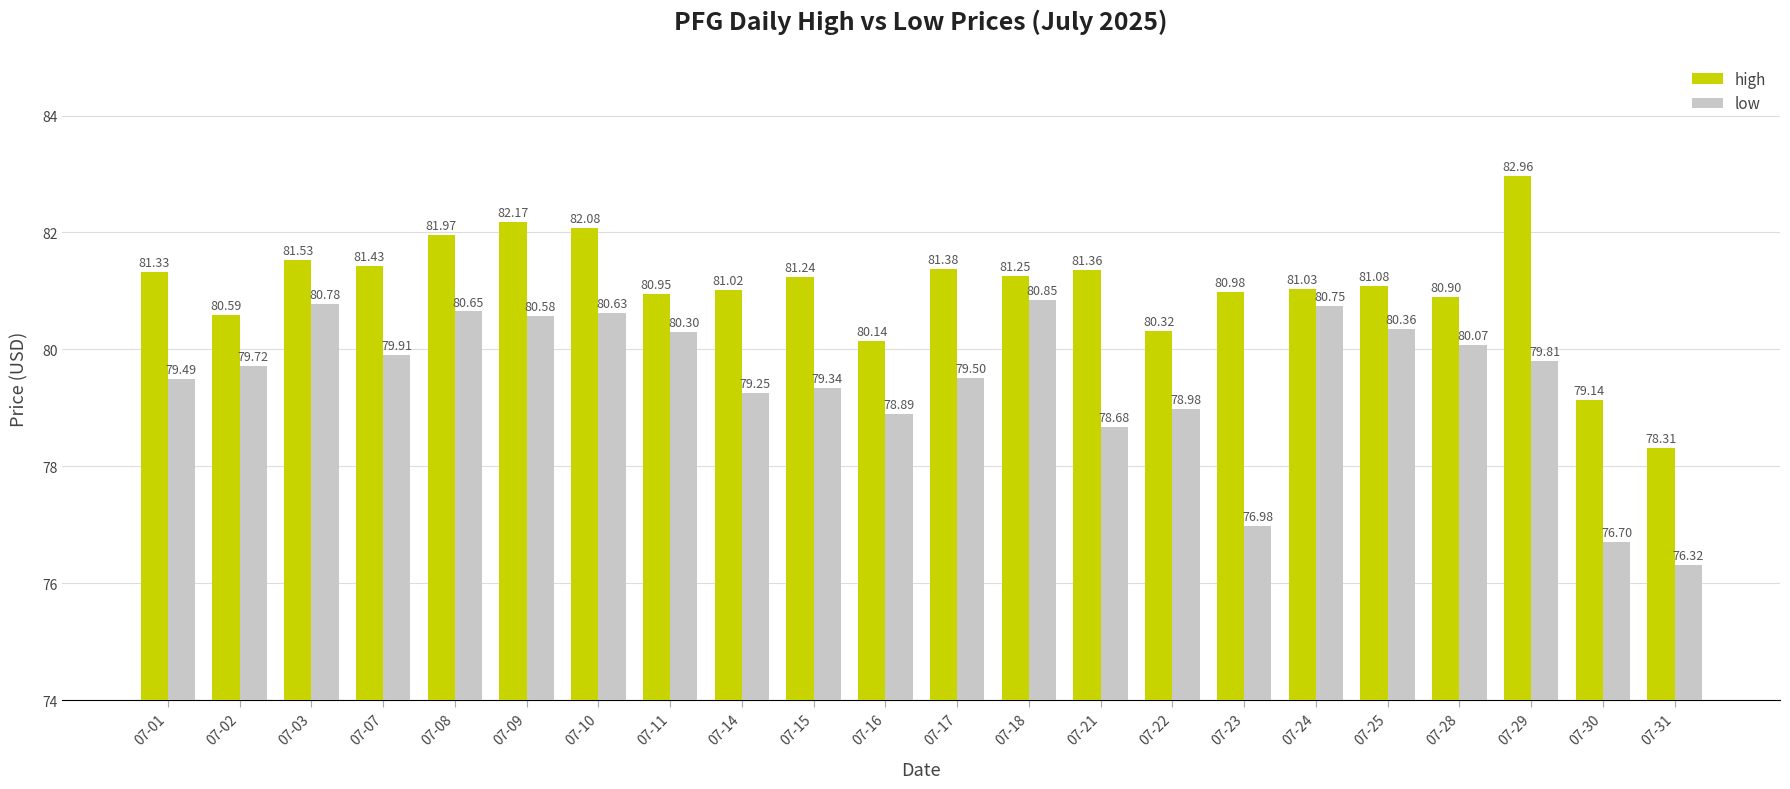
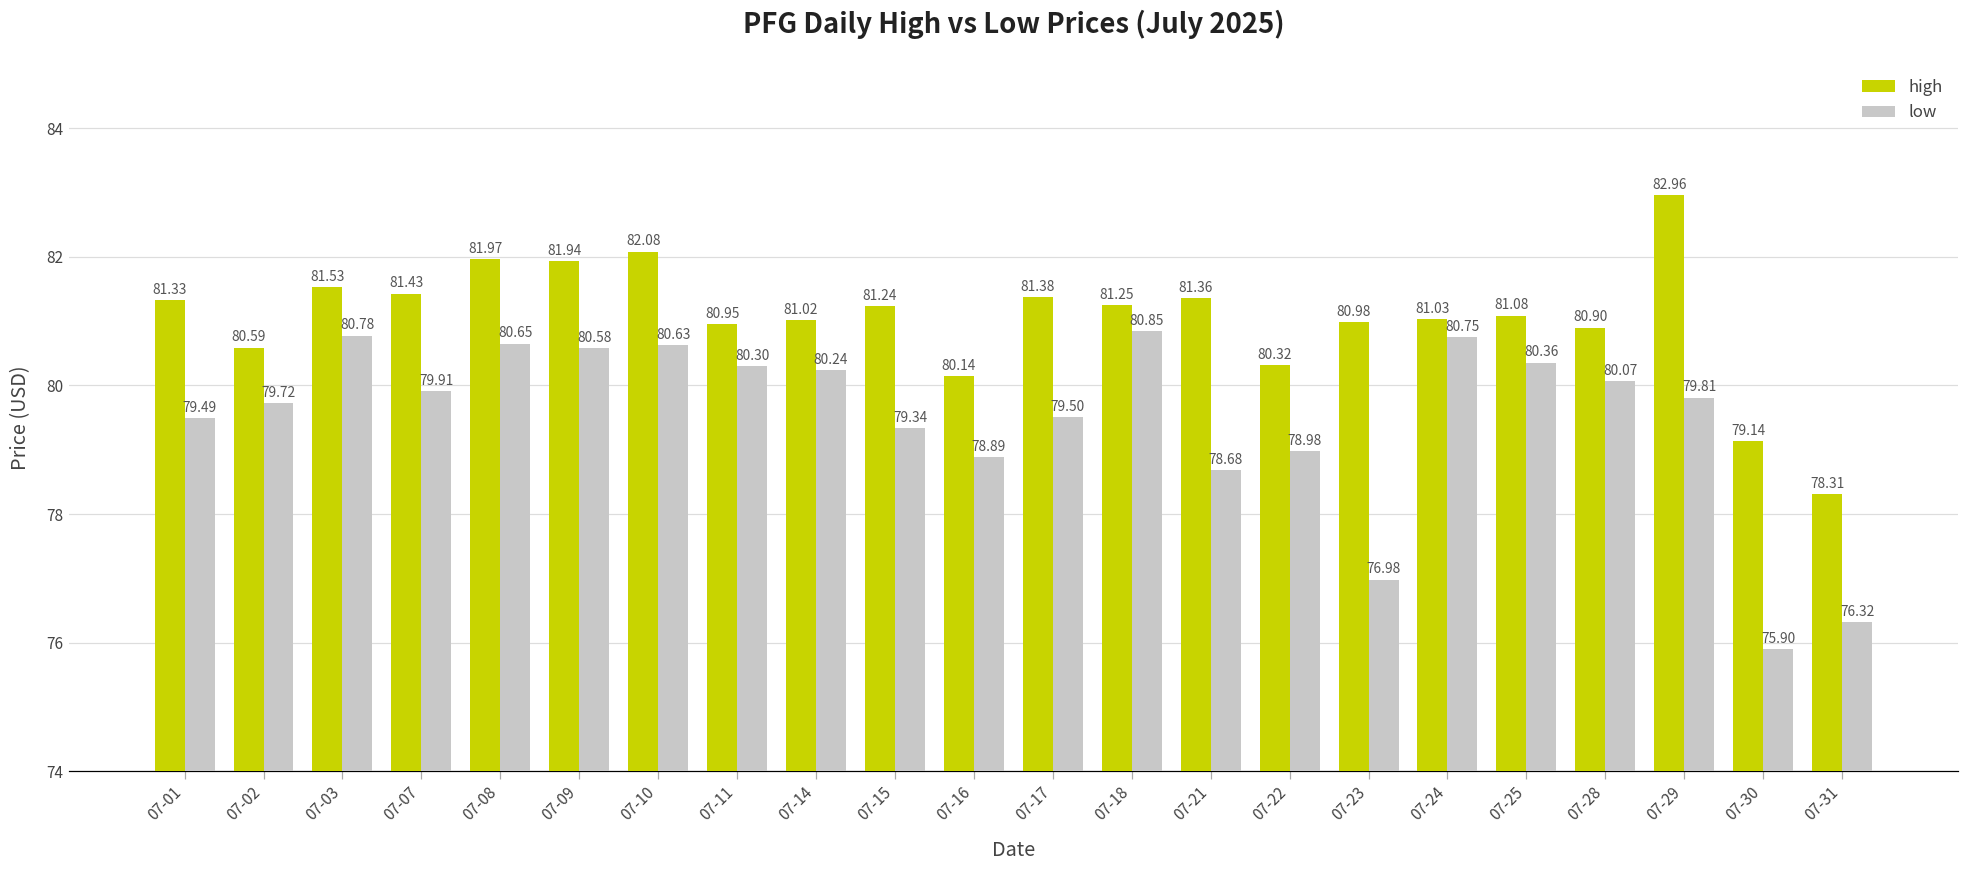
high, 07-09: 82.17 -> 81.94
low, 07-14: 79.25 -> 80.24
low, 07-30: 76.70 -> 75.90
